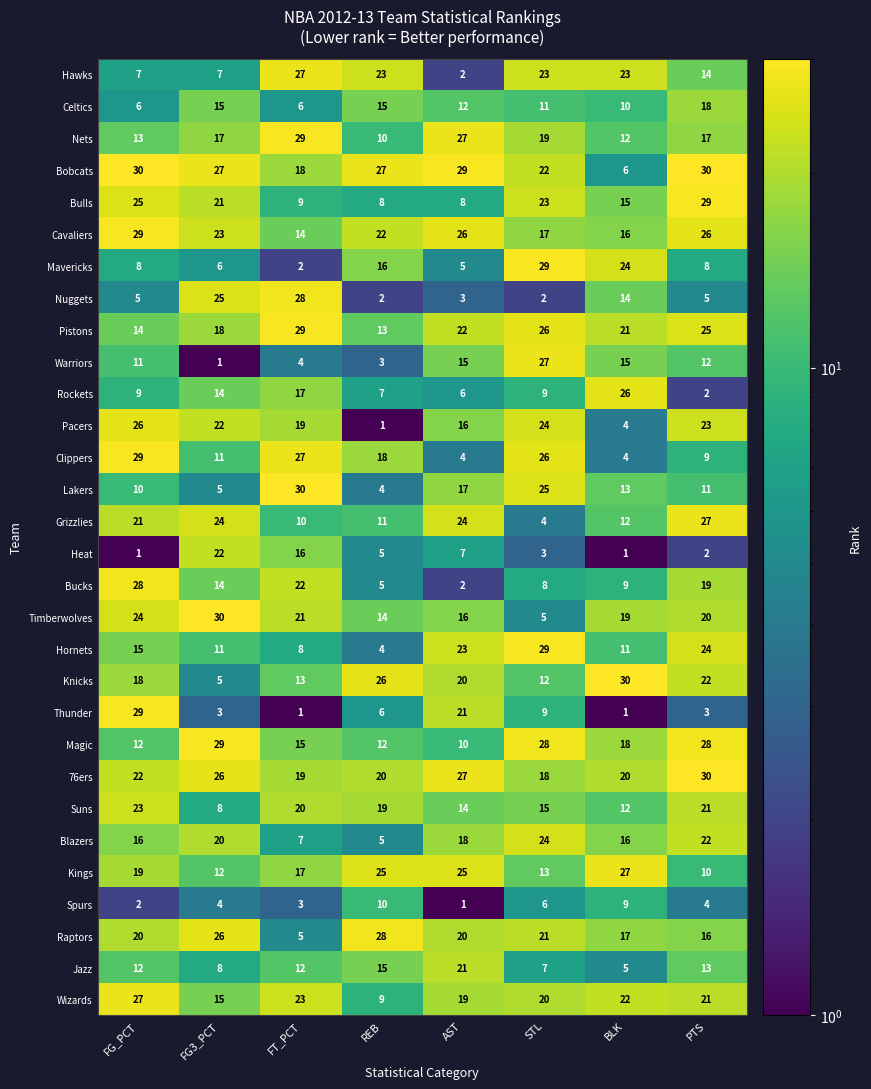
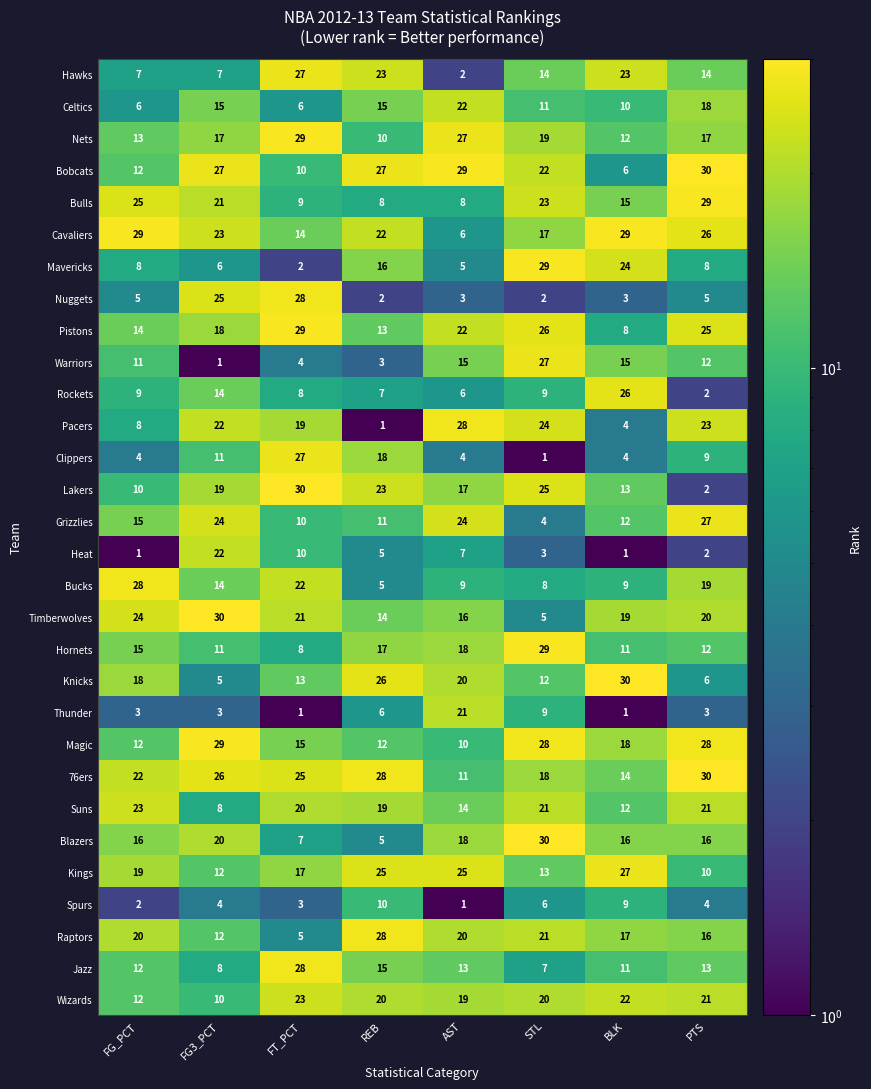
Hawks, STL: 23 -> 14
Celtics, AST: 12 -> 22
Bobcats, FG_PCT: 30 -> 12
Bobcats, FT_PCT: 18 -> 10
Cavaliers, AST: 26 -> 6
Cavaliers, BLK: 16 -> 29
Nuggets, BLK: 14 -> 3
Pistons, BLK: 21 -> 8
Rockets, FT_PCT: 17 -> 8
Pacers, FG_PCT: 26 -> 8
Pacers, AST: 16 -> 28
Clippers, FG_PCT: 29 -> 4
Clippers, STL: 26 -> 1
Lakers, FG3_PCT: 5 -> 19
Lakers, REB: 4 -> 23
Lakers, PTS: 11 -> 2
Grizzlies, FG_PCT: 21 -> 15
Heat, FT_PCT: 16 -> 10
Bucks, AST: 2 -> 9
Hornets, REB: 4 -> 17
Hornets, AST: 23 -> 18
Hornets, PTS: 24 -> 12
Knicks, PTS: 22 -> 6
Thunder, FG_PCT: 29 -> 3
76ers, FT_PCT: 19 -> 25
76ers, REB: 20 -> 28
76ers, AST: 27 -> 11
76ers, BLK: 20 -> 14
Suns, STL: 15 -> 21
Blazers, STL: 24 -> 30
Blazers, PTS: 22 -> 16
Raptors, FG3_PCT: 26 -> 12
Jazz, FT_PCT: 12 -> 28
Jazz, AST: 21 -> 13
Jazz, BLK: 5 -> 11
Wizards, FG_PCT: 27 -> 12
Wizards, FG3_PCT: 15 -> 10
Wizards, REB: 9 -> 20
